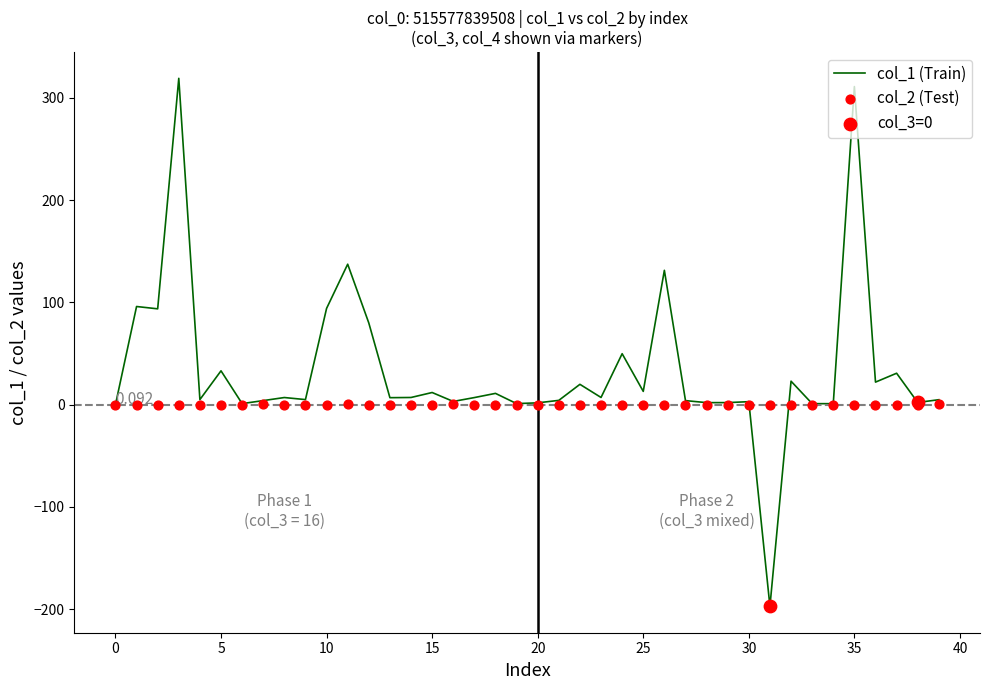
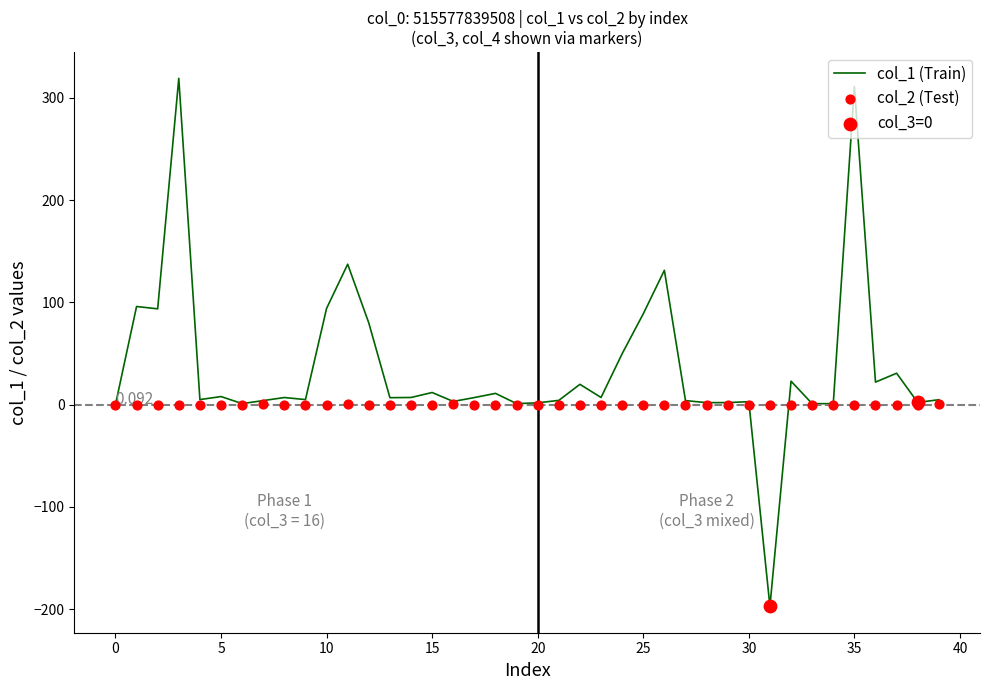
col_1 (Train), 5: 33 -> 8
col_1 (Train), 25: 13 -> 89
